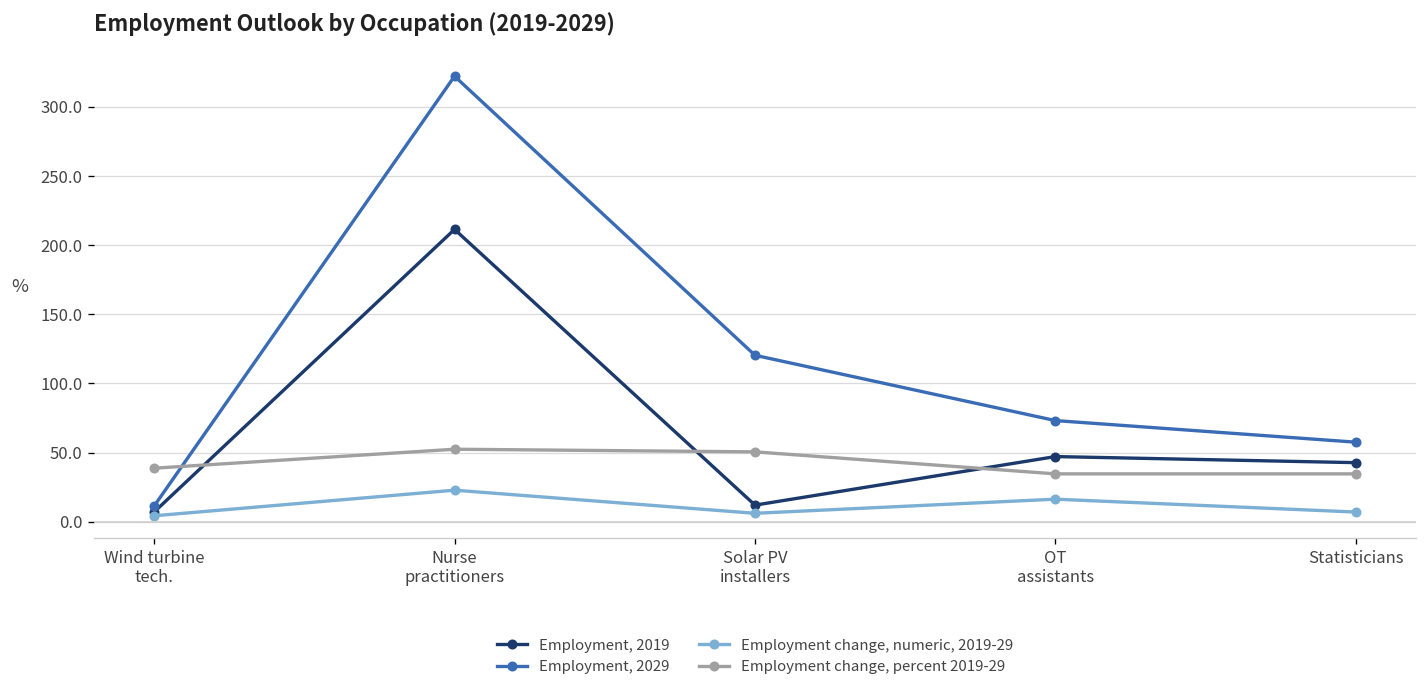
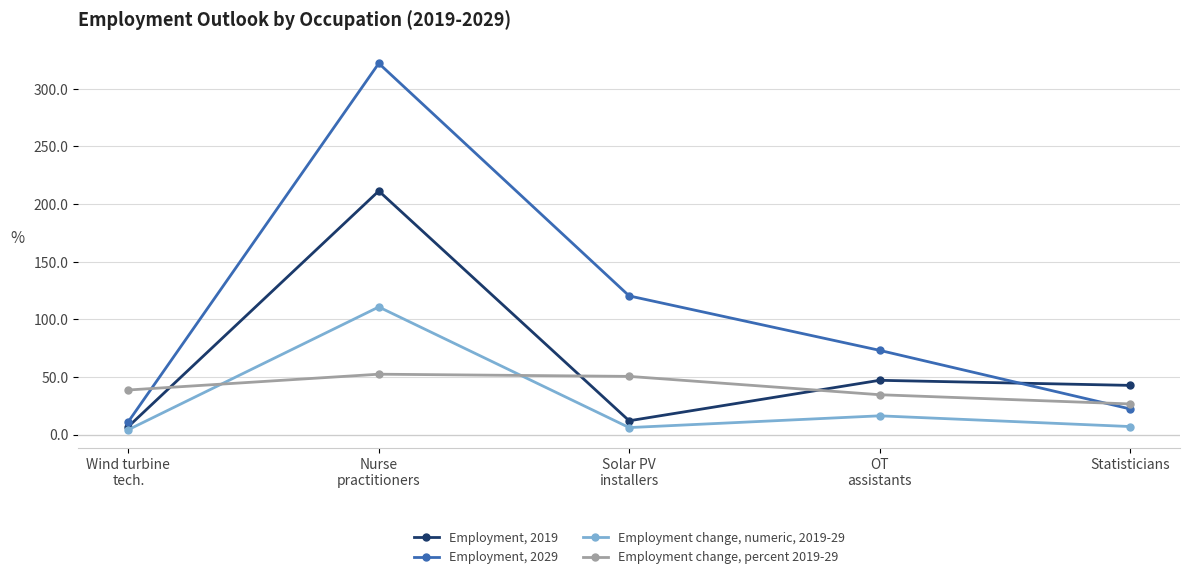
Employment change, numeric, 2019-29, Nurse practitioners: 23 -> 111
Employment, 2029, Statisticians: 58 -> 22
Employment change, percent 2019-29, Statisticians: 35 -> 27
